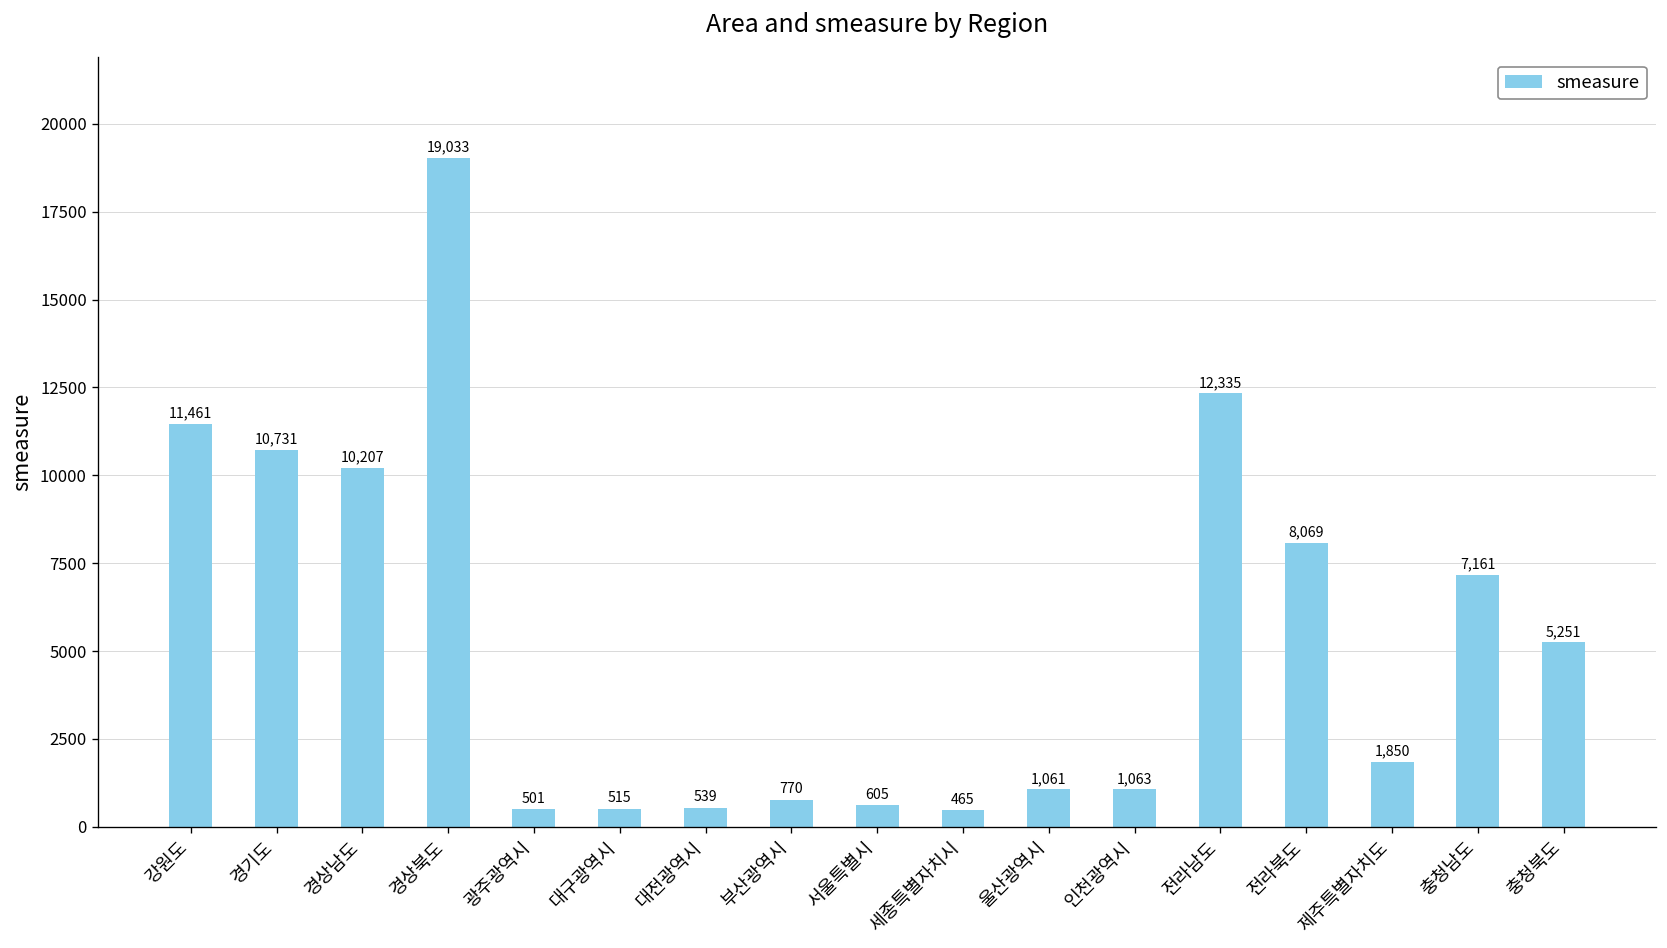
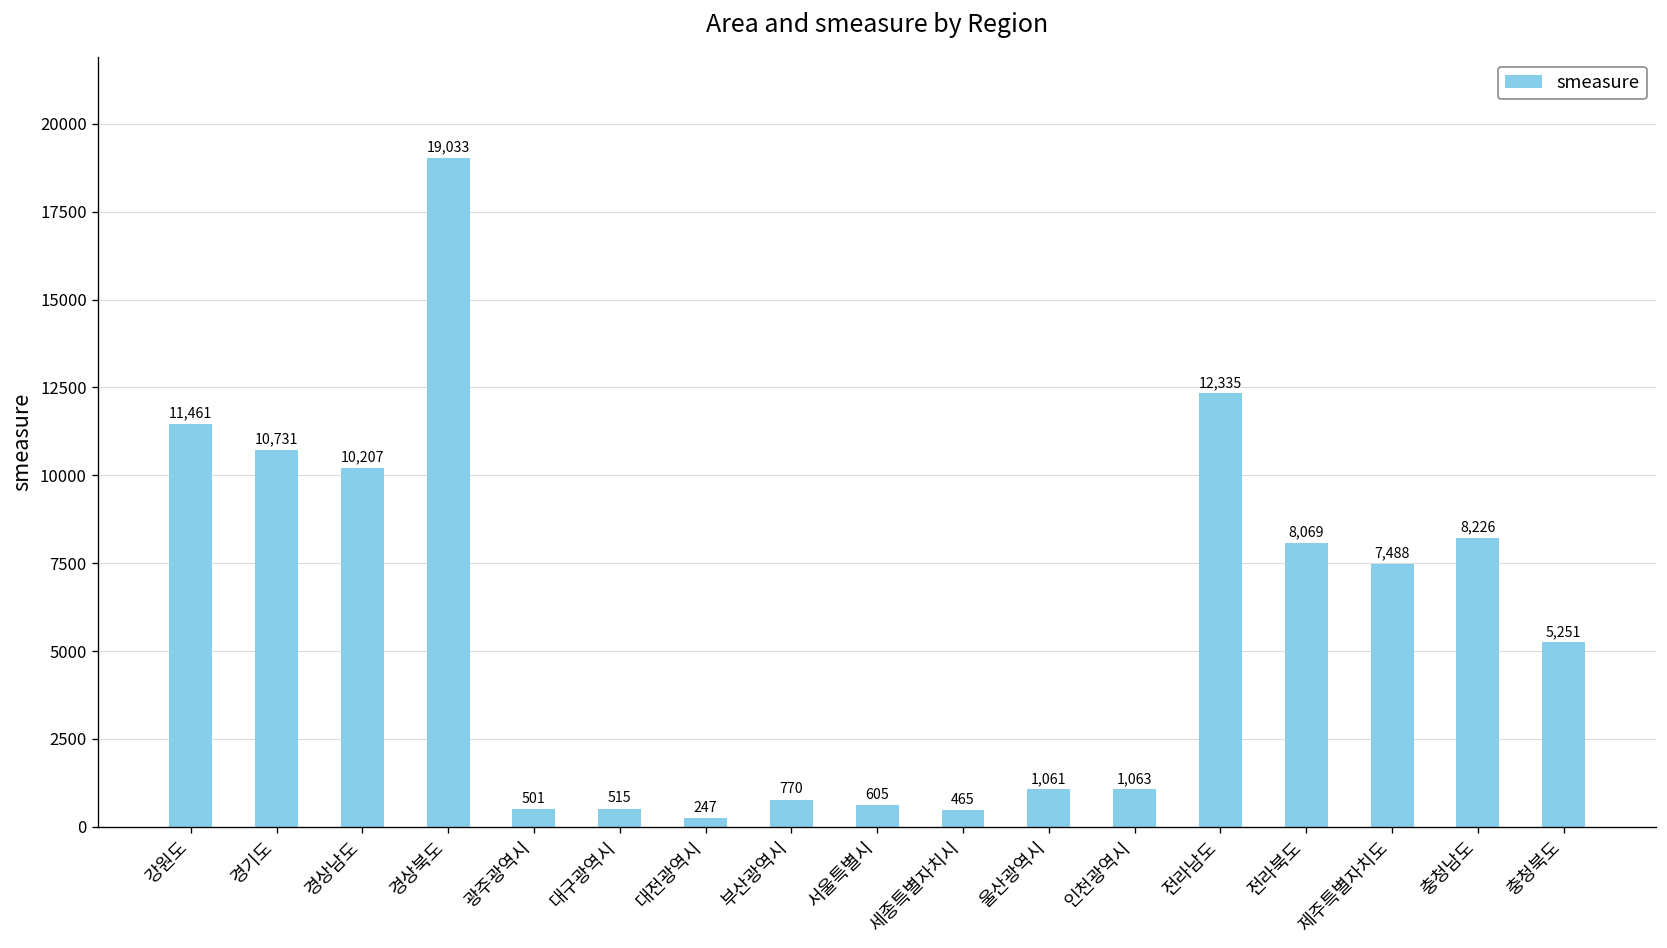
대전광역시: 539 -> 247
제주특별자치도: 1,850 -> 7,488
충청남도: 7,161 -> 8,226
